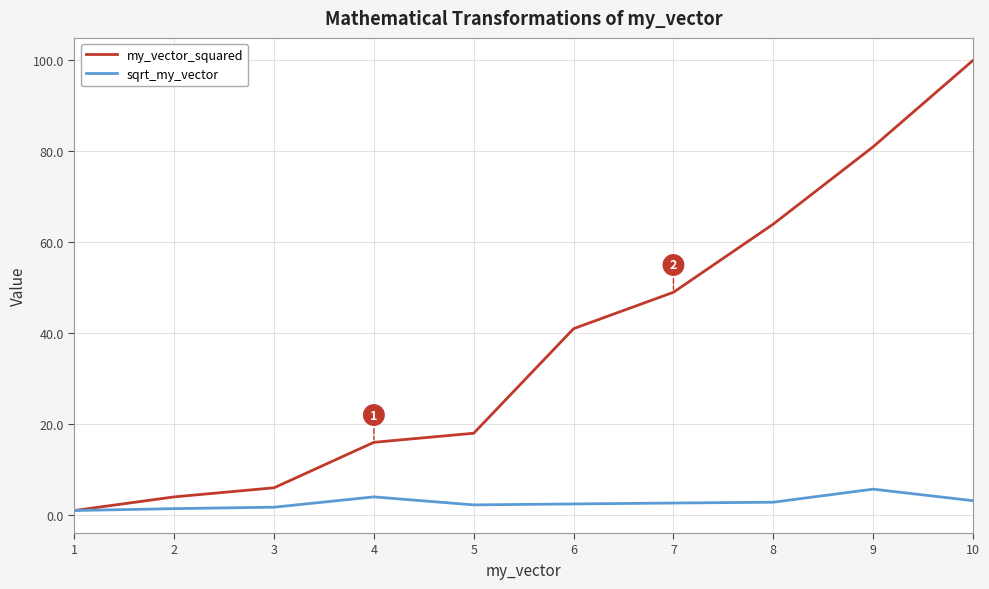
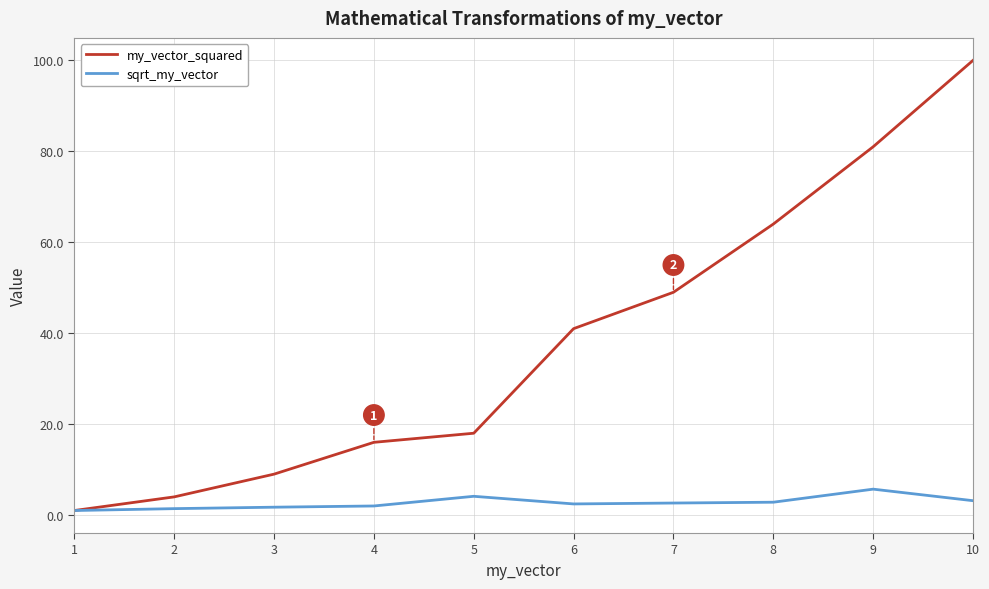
my_vector_squared, 3: 6 -> 9
sqrt_my_vector, 4: 4 -> 2
sqrt_my_vector, 5: 2 -> 4
